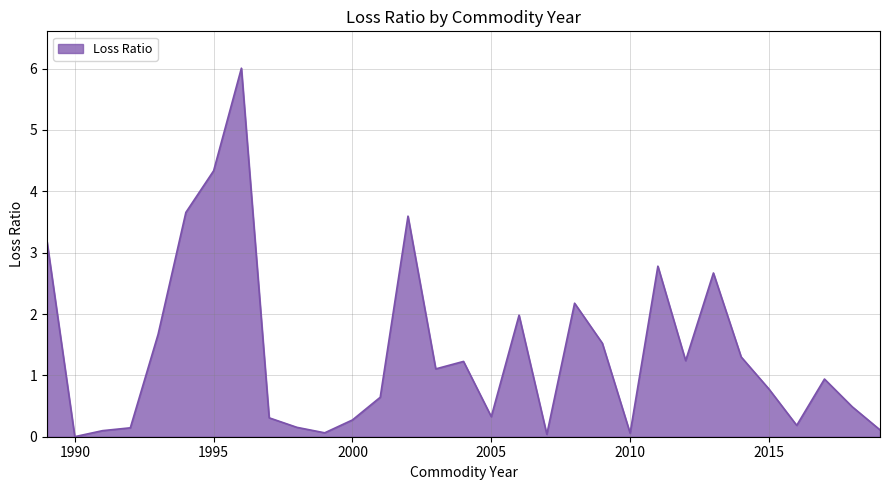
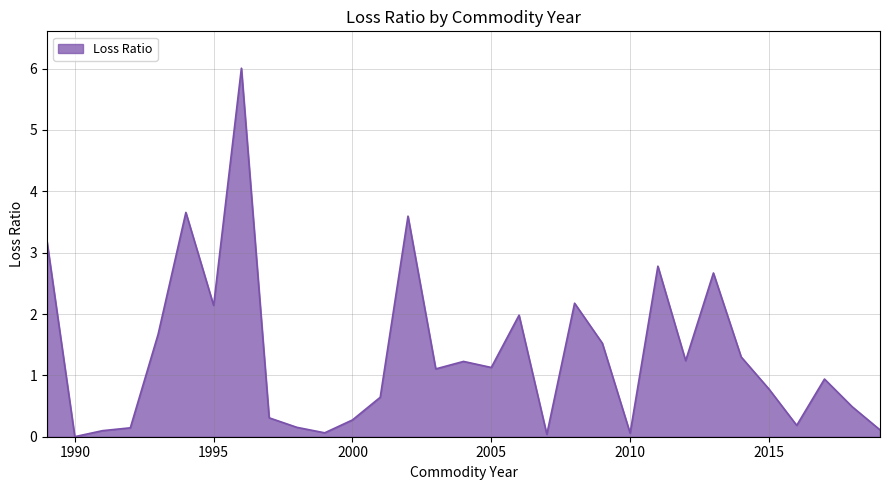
1995: 4.3 -> 2.1
2005: 0.3 -> 1.1
